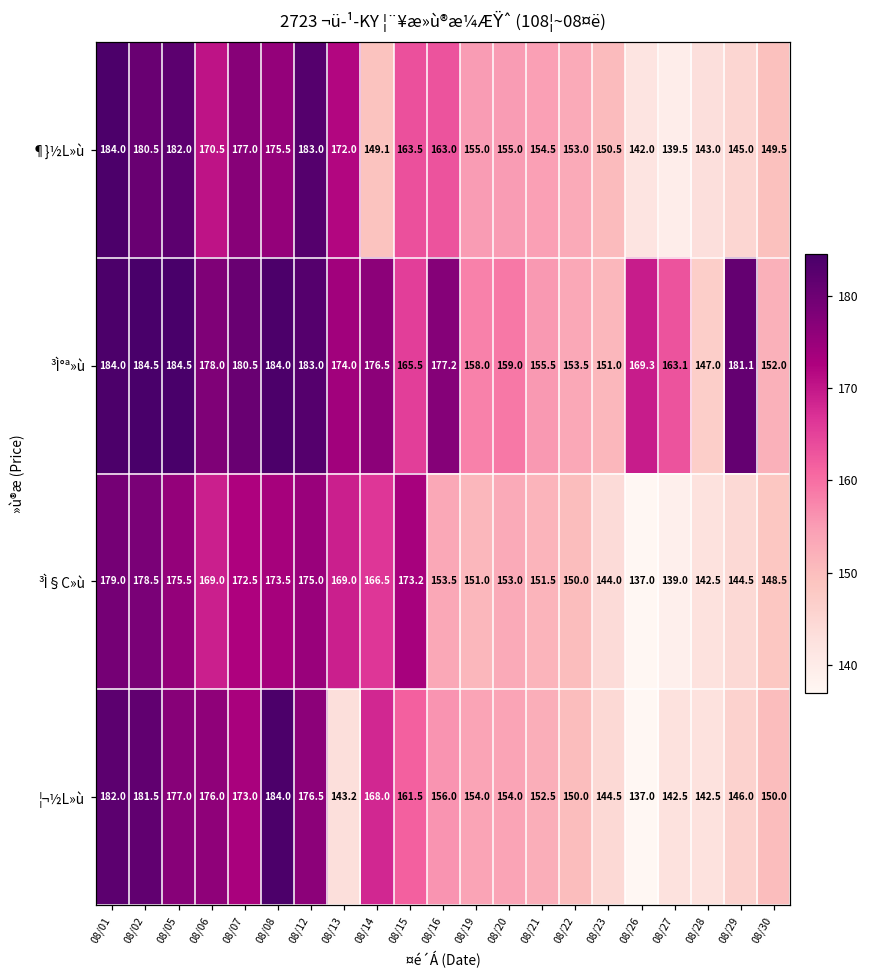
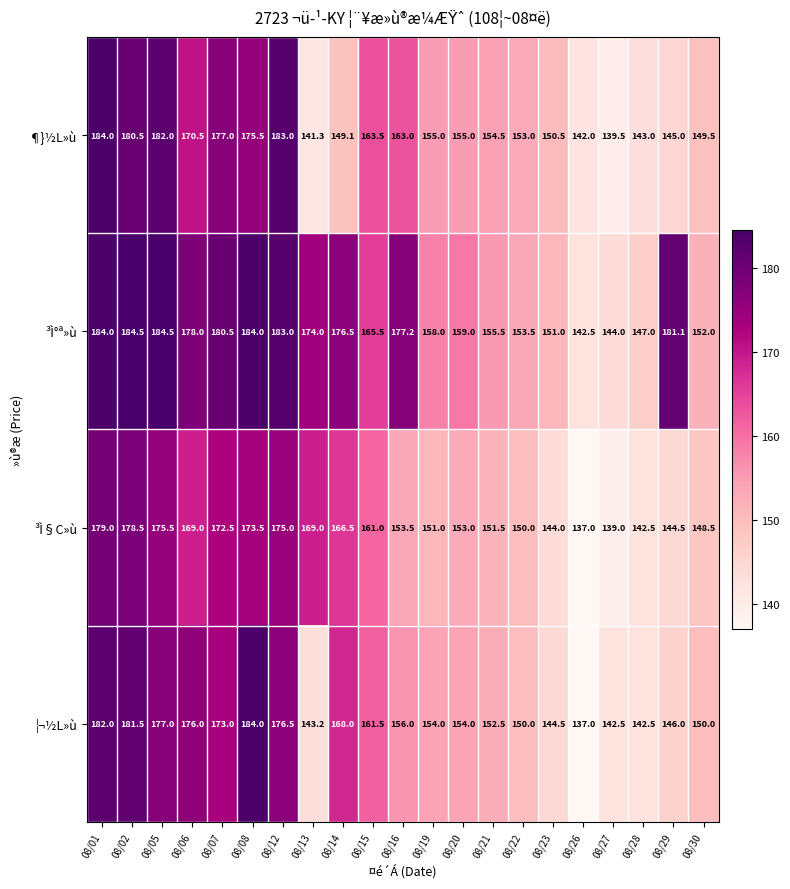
¶}½L»ù, 08/13: 172.0 -> 141.3
³Ì°ª»ù, 08/26: 169.3 -> 142.5
³Ì°ª»ù, 08/27: 163.1 -> 144.0
³Ì§C»ù, 08/15: 173.2 -> 161.0
